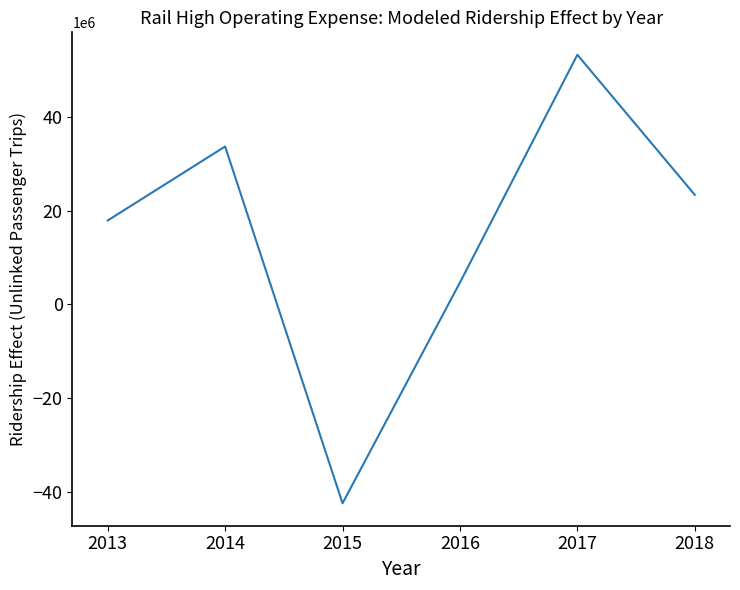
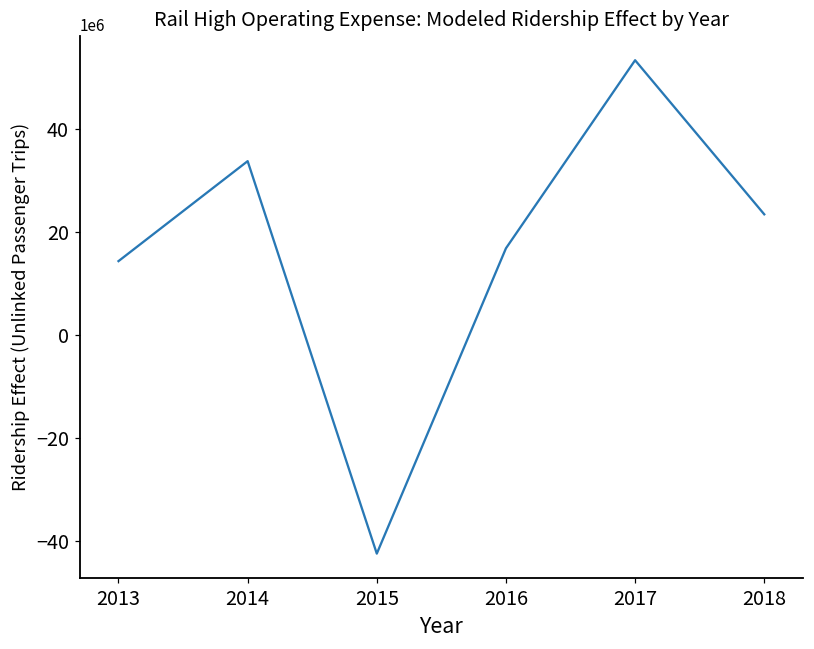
2013: 18000000 -> 14000000
2016: 5000000 -> 17000000
